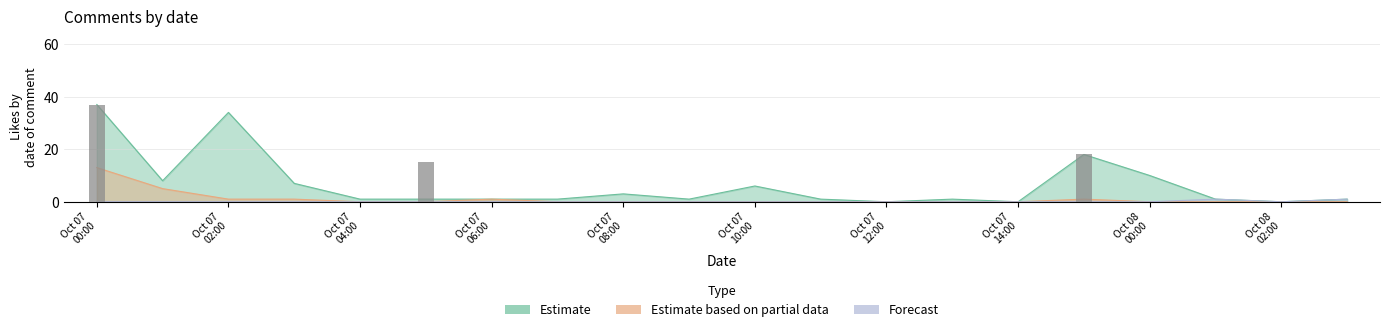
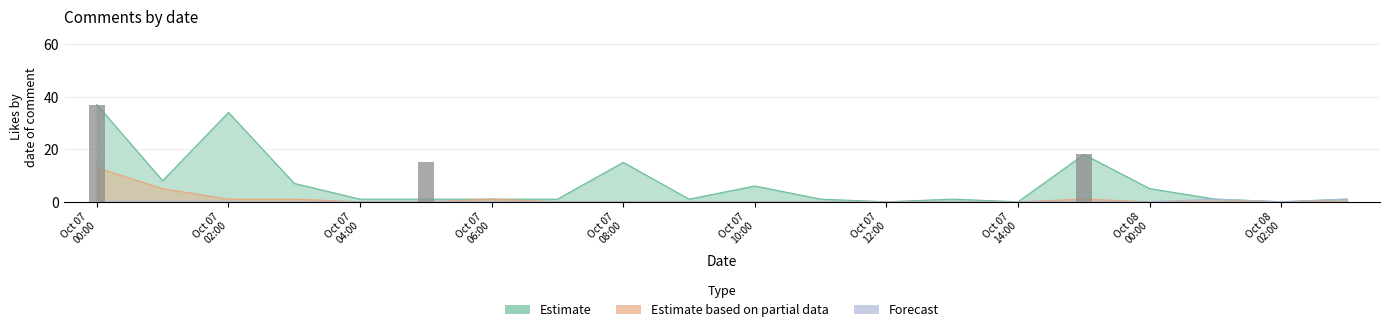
Estimate, Oct 07 08:00: 3 -> 15
Estimate, Oct 08 00:00: 10 -> 5
